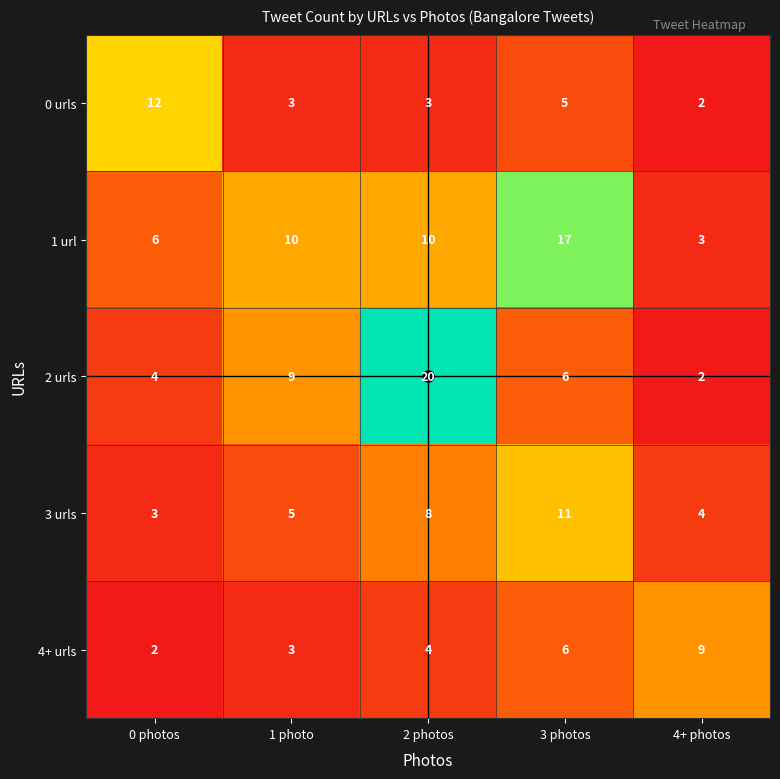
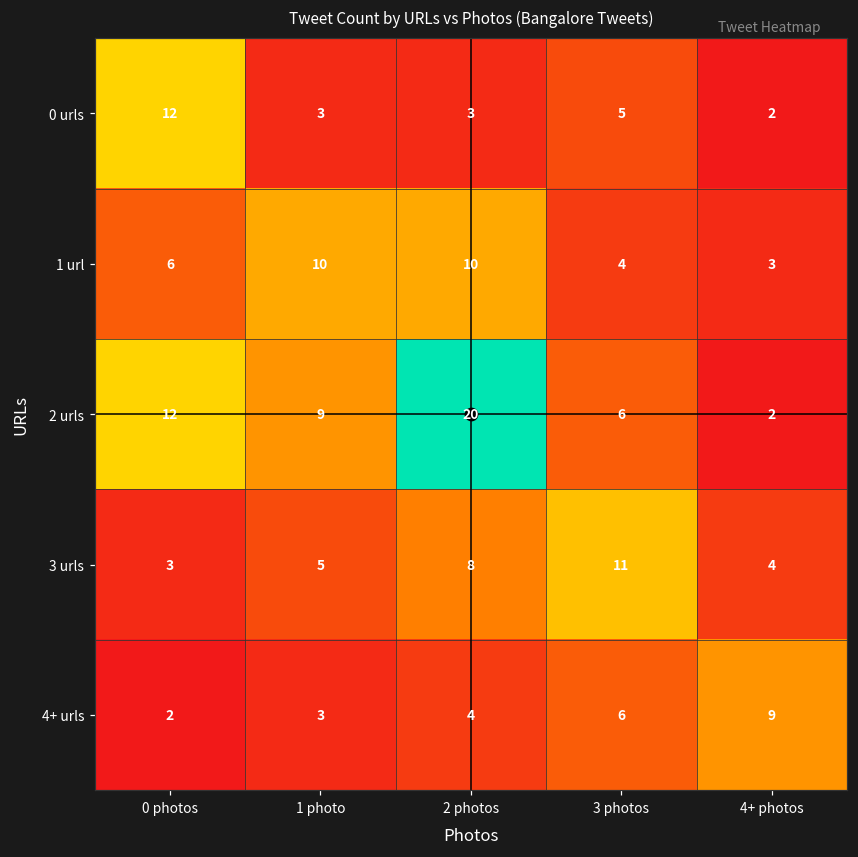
1 url, 3 photos: 17 -> 4
2 urls, 0 photos: 4 -> 12
